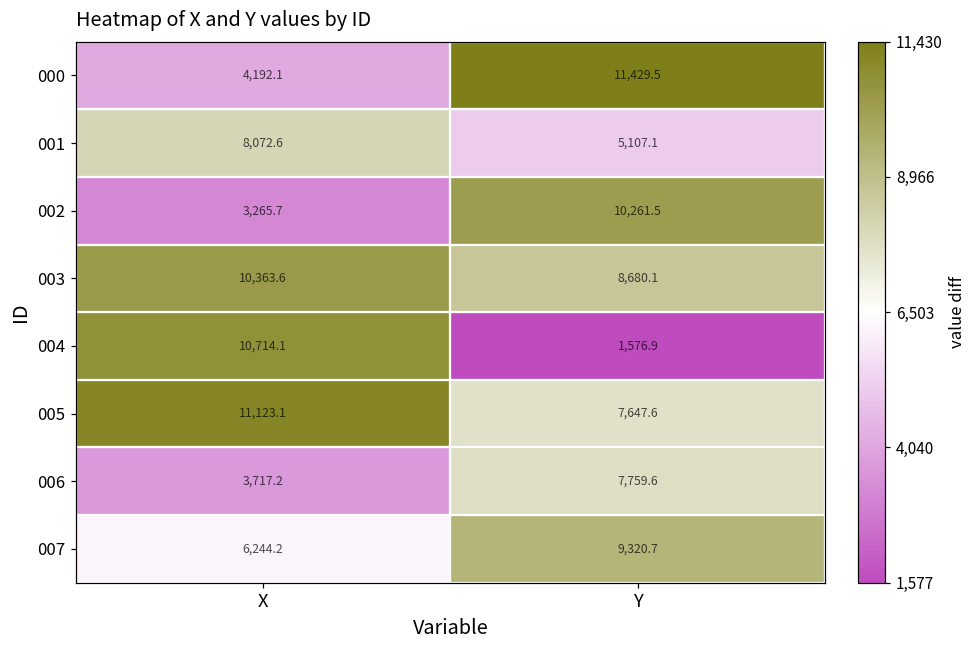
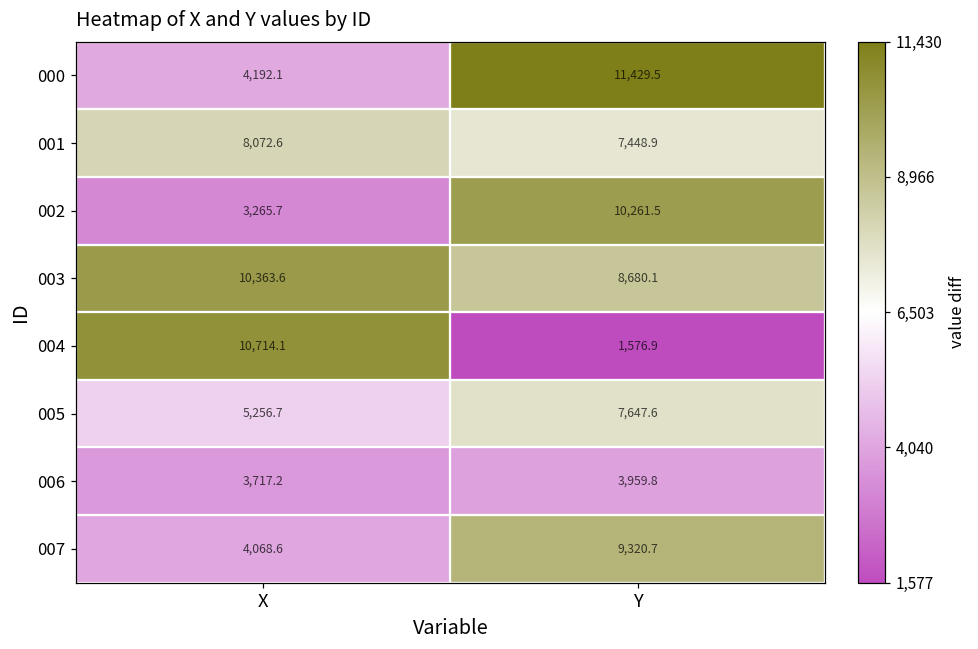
001, Y: 5,107.1 -> 7,448.9
005, X: 11,123.1 -> 5,256.7
006, Y: 7,759.6 -> 3,959.8
007, X: 6,244.2 -> 4,068.6
